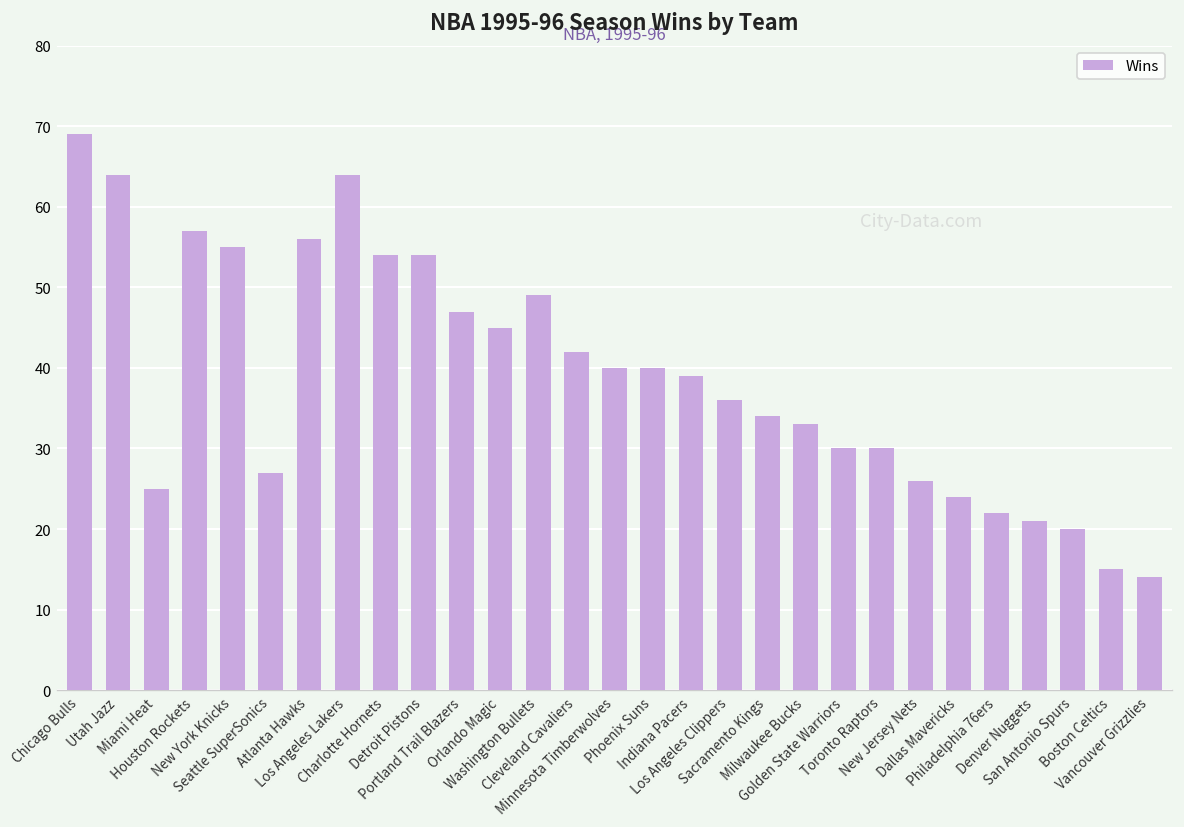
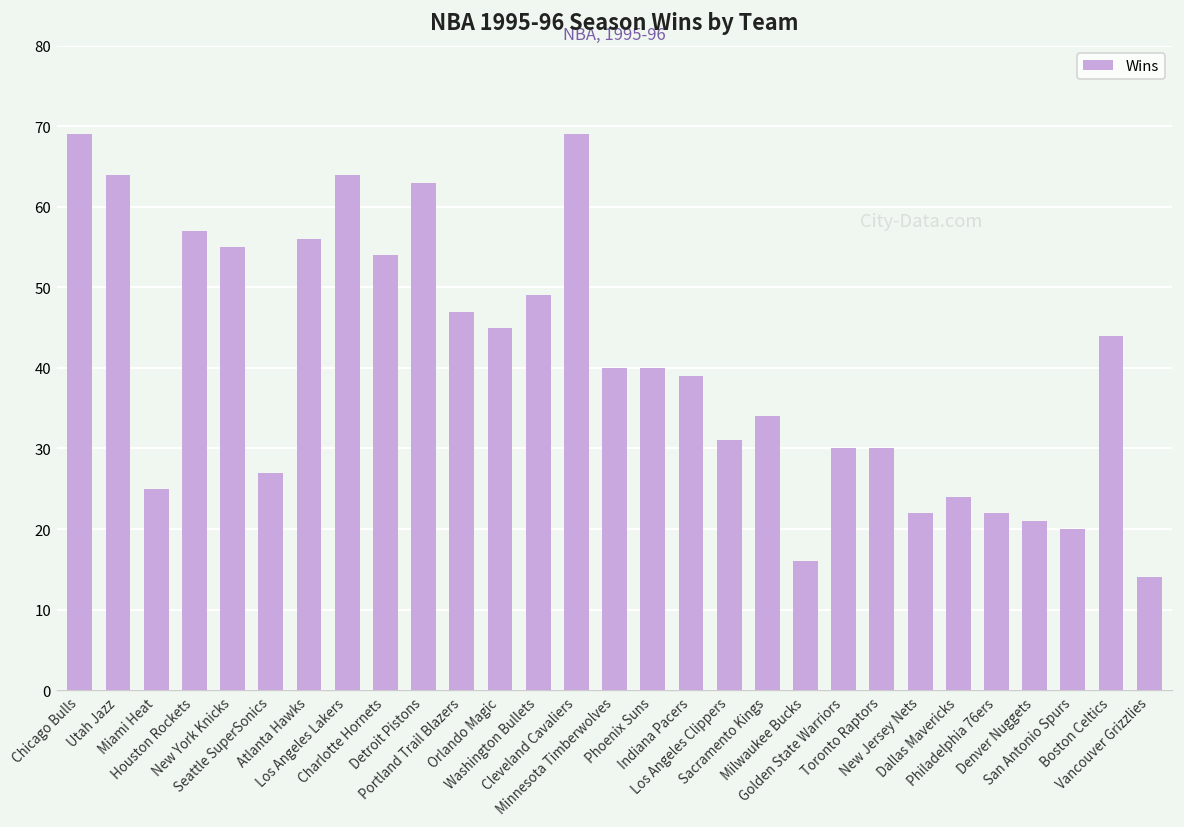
Detroit Pistons: 54 -> 63
Cleveland Cavaliers: 42 -> 69
Los Angeles Clippers: 36 -> 31
Milwaukee Bucks: 33 -> 16
New Jersey Nets: 26 -> 22
Boston Celtics: 15 -> 44
